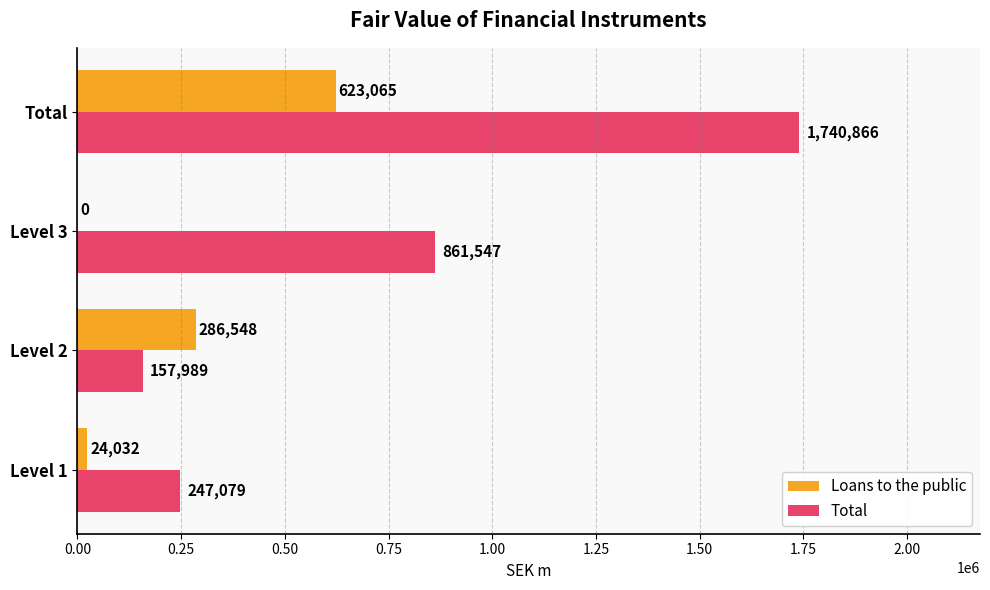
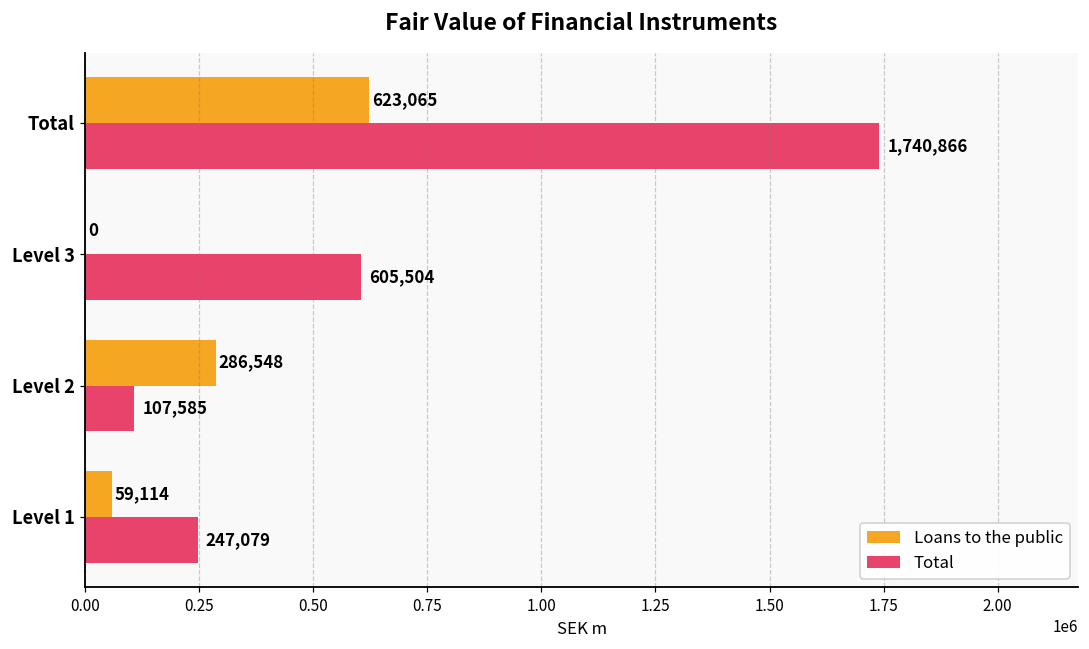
Total, Level 3: 861,547 -> 605,504
Total, Level 2: 157,989 -> 107,585
Loans to the public, Level 1: 24,032 -> 59,114
